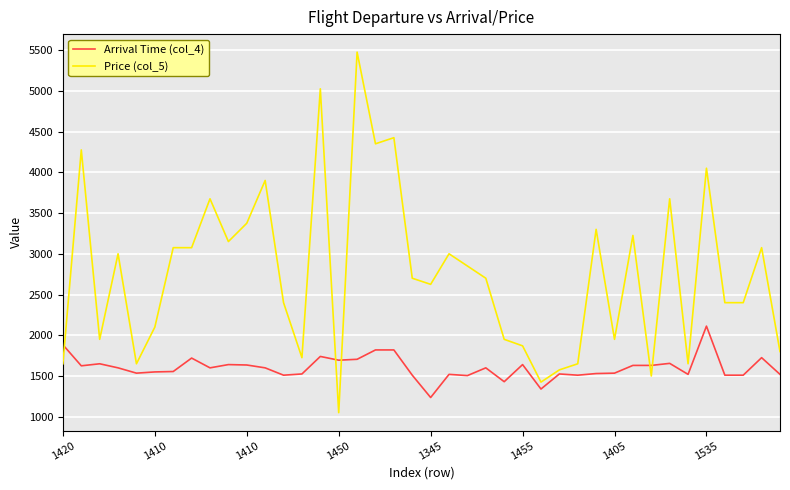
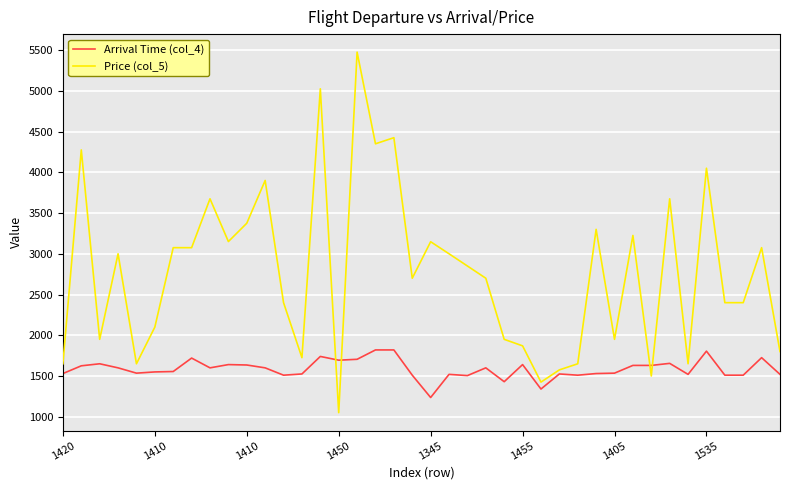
Arrival Time (col_4), 1420: 1900 -> 1500
Price (col_5), 1345: 2600 -> 3100
Arrival Time (col_4), 1535: 2100 -> 1800
